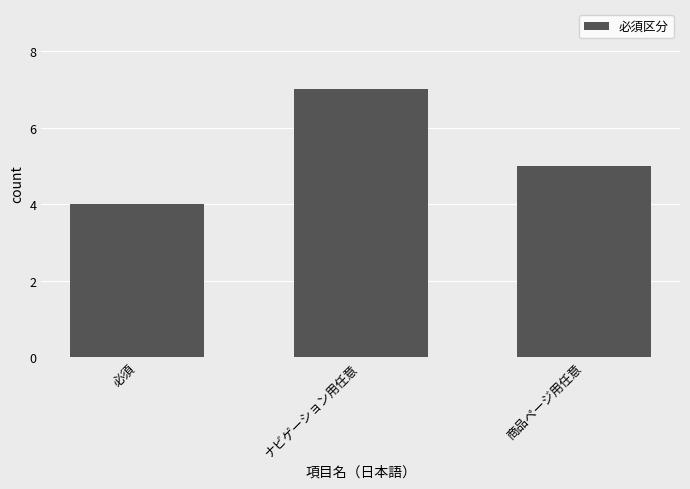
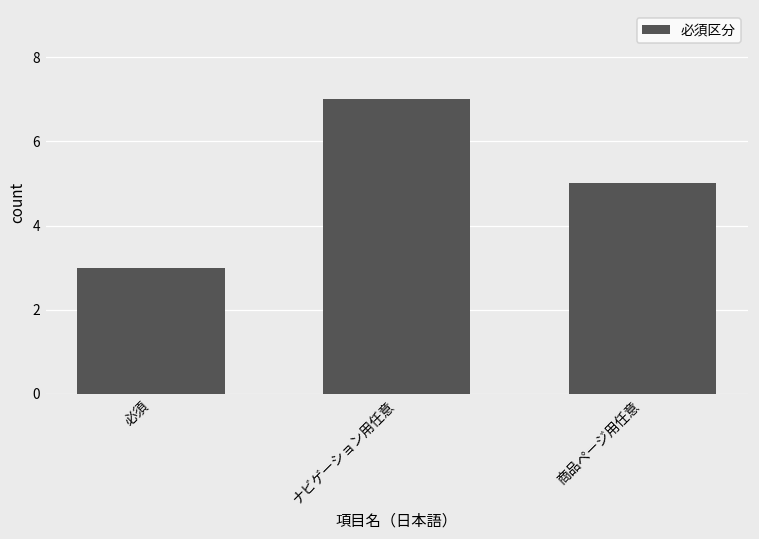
必須: 4 -> 3
